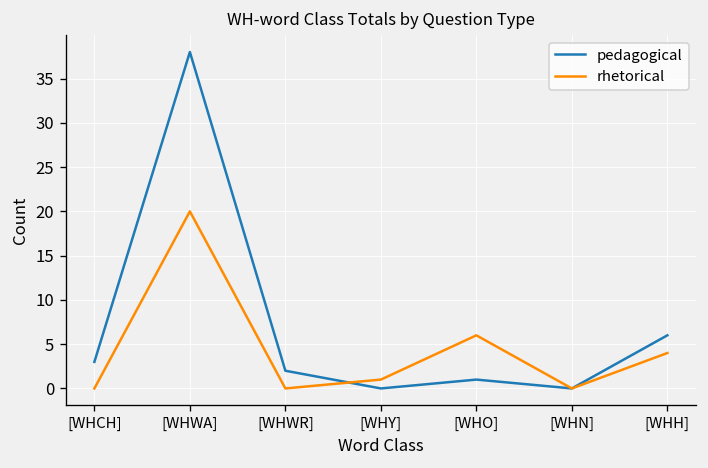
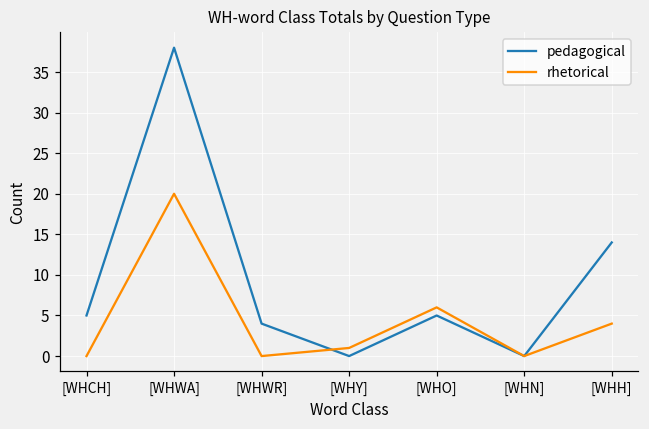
pedagogical, [WHCH]: 3 -> 5
pedagogical, [WHWR]: 2 -> 4
pedagogical, [WHO]: 1 -> 5
pedagogical, [WHH]: 6 -> 14
